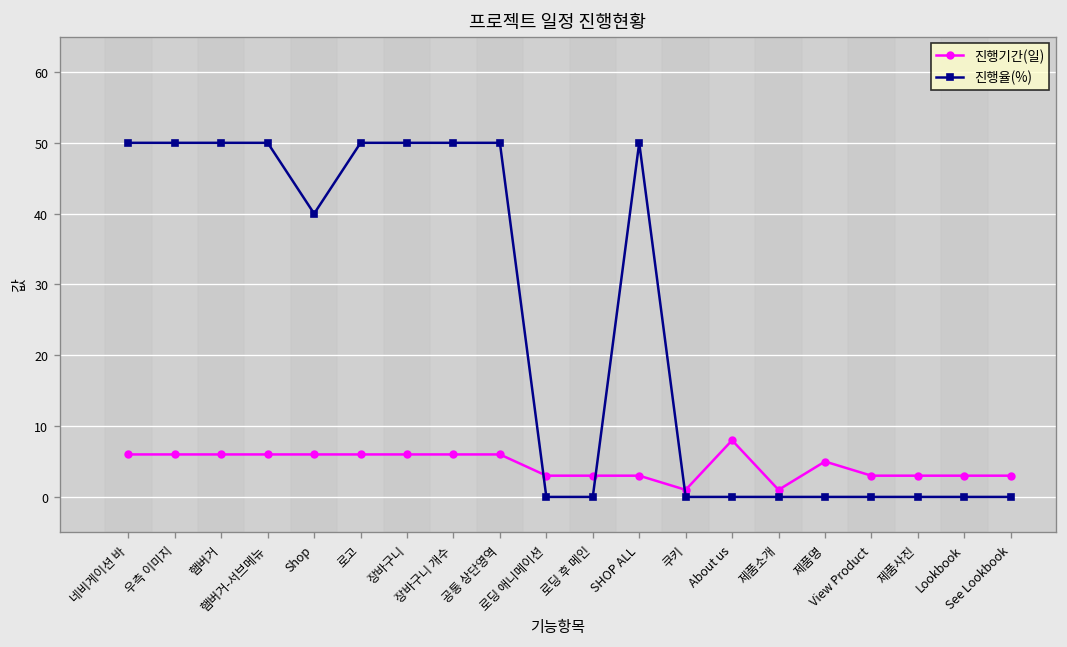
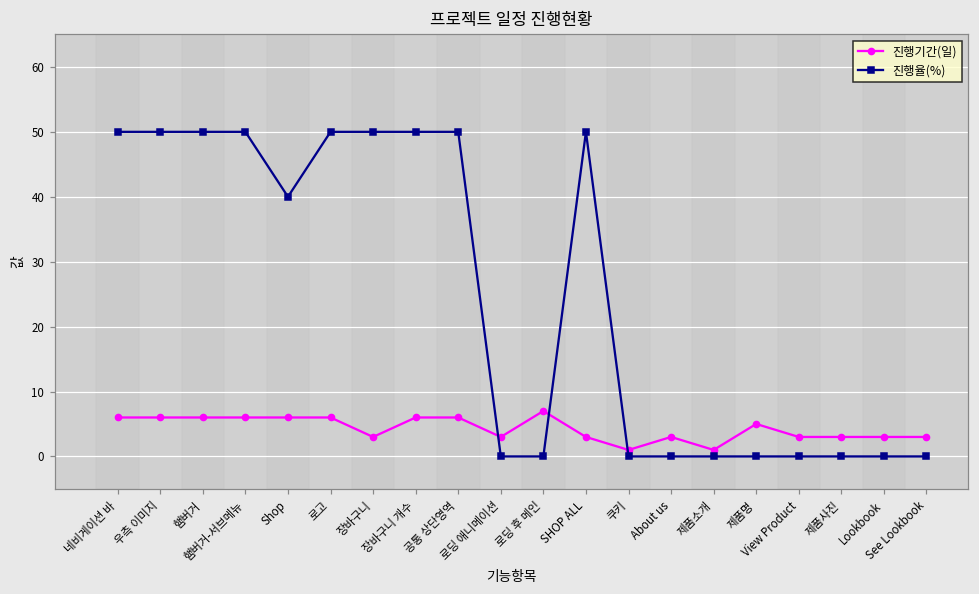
진행기간(일), 장바구니: 6 -> 3
진행기간(일), 로딩 후 메인: 3 -> 7
진행기간(일), About us: 8 -> 3
